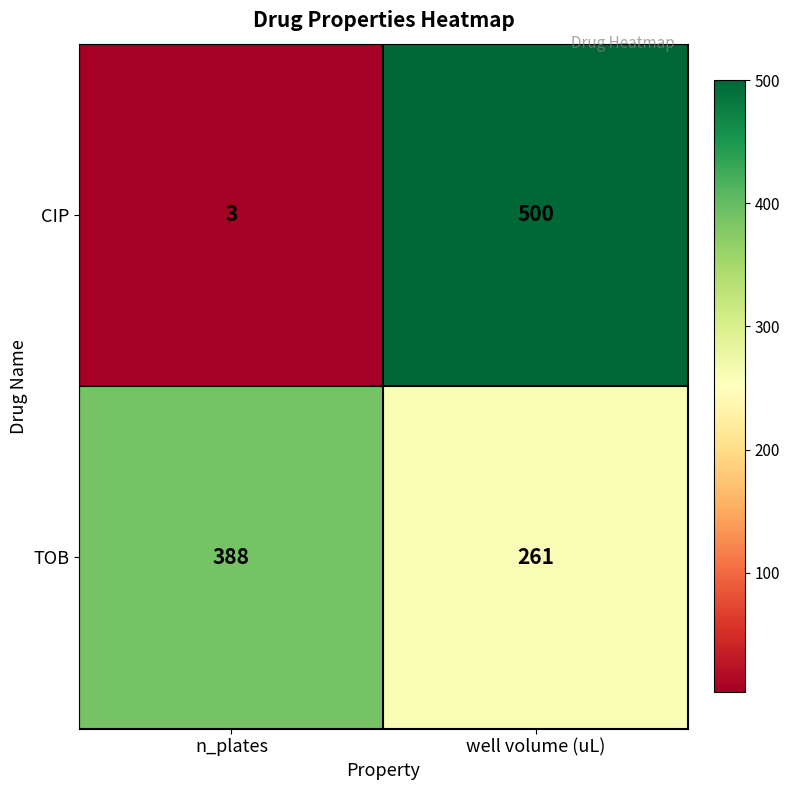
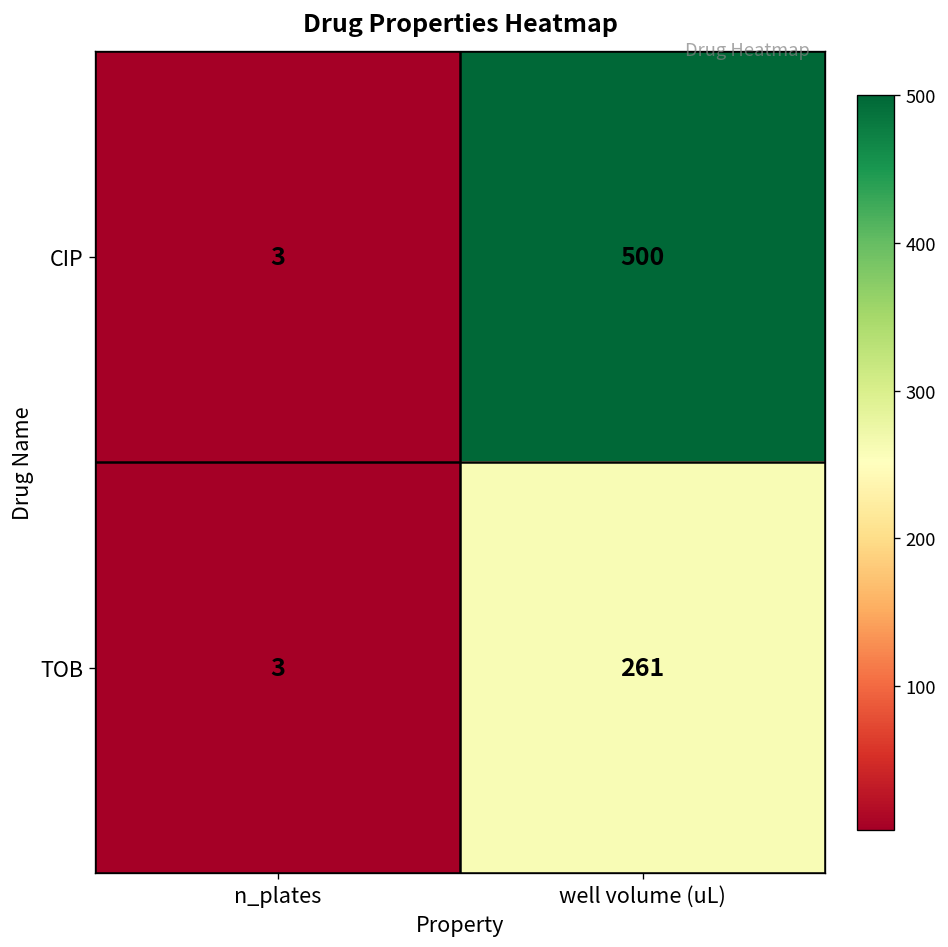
TOB, n_plates: 388 -> 3
